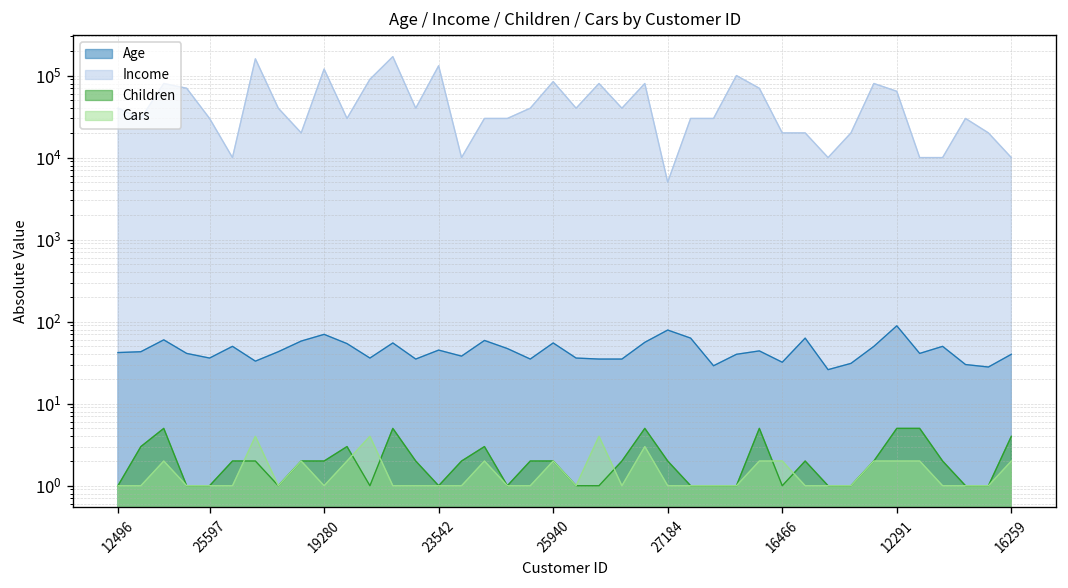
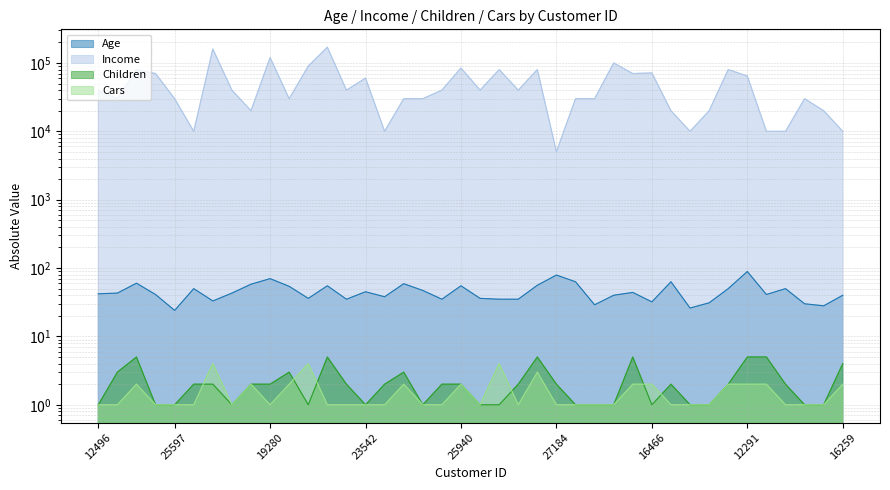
Age, 25597: 40 -> 24
Income, 23542: 130000 -> 60000
Income, 16466: 20000 -> 70000
